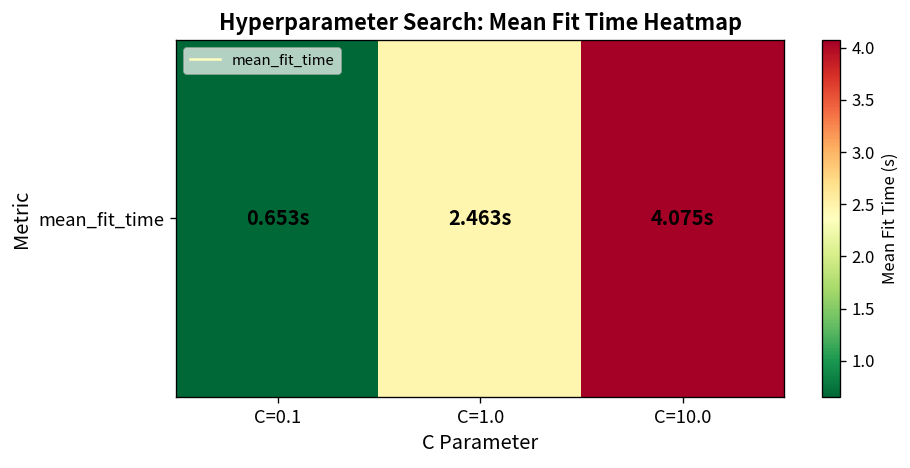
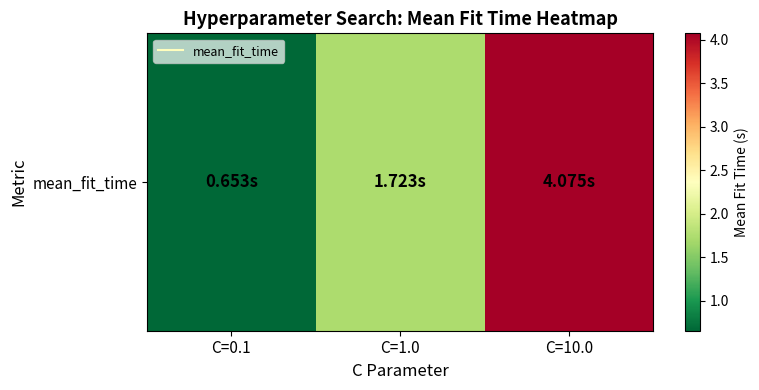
mean_fit_time, C=1.0: 2.463s -> 1.723s
